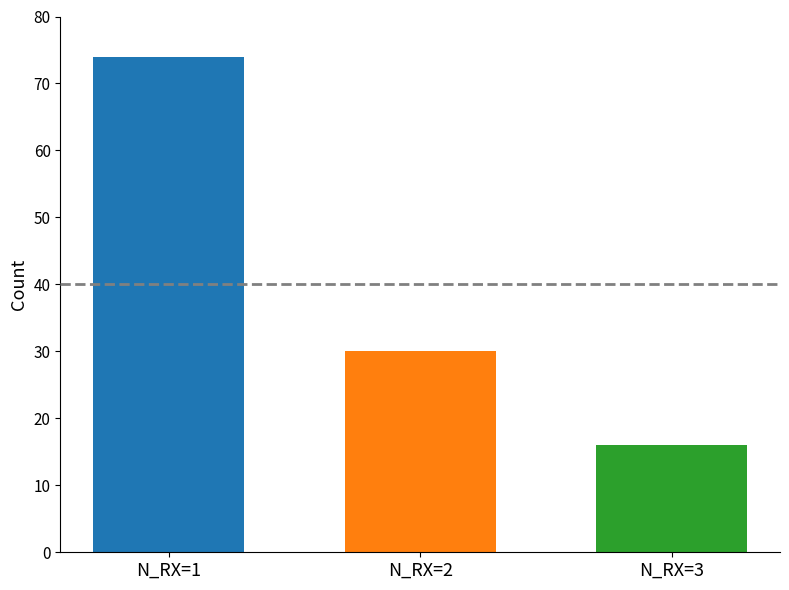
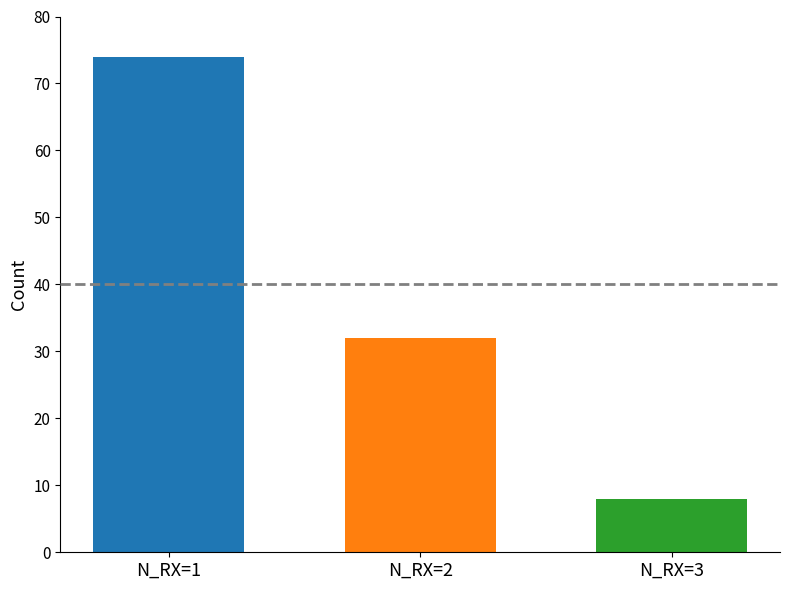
N_RX=2: 30 -> 32
N_RX=3: 16 -> 8
